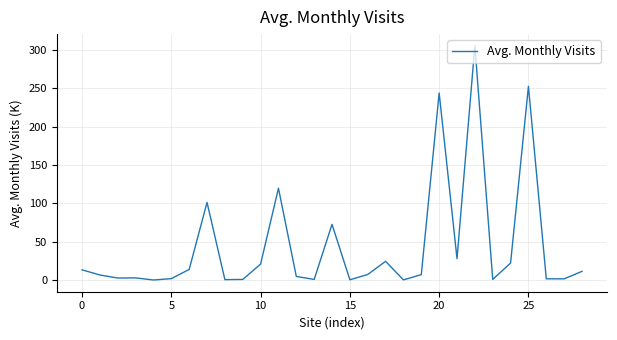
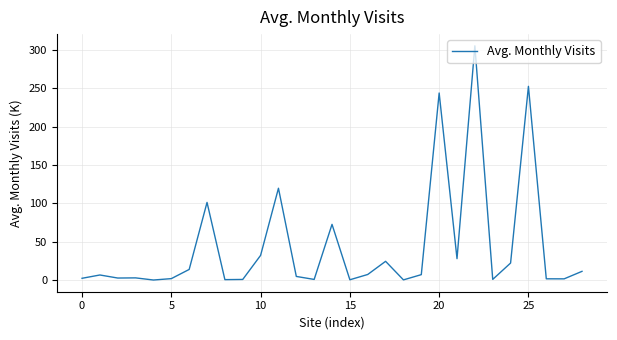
0: 10 -> 0
10: 20 -> 30
